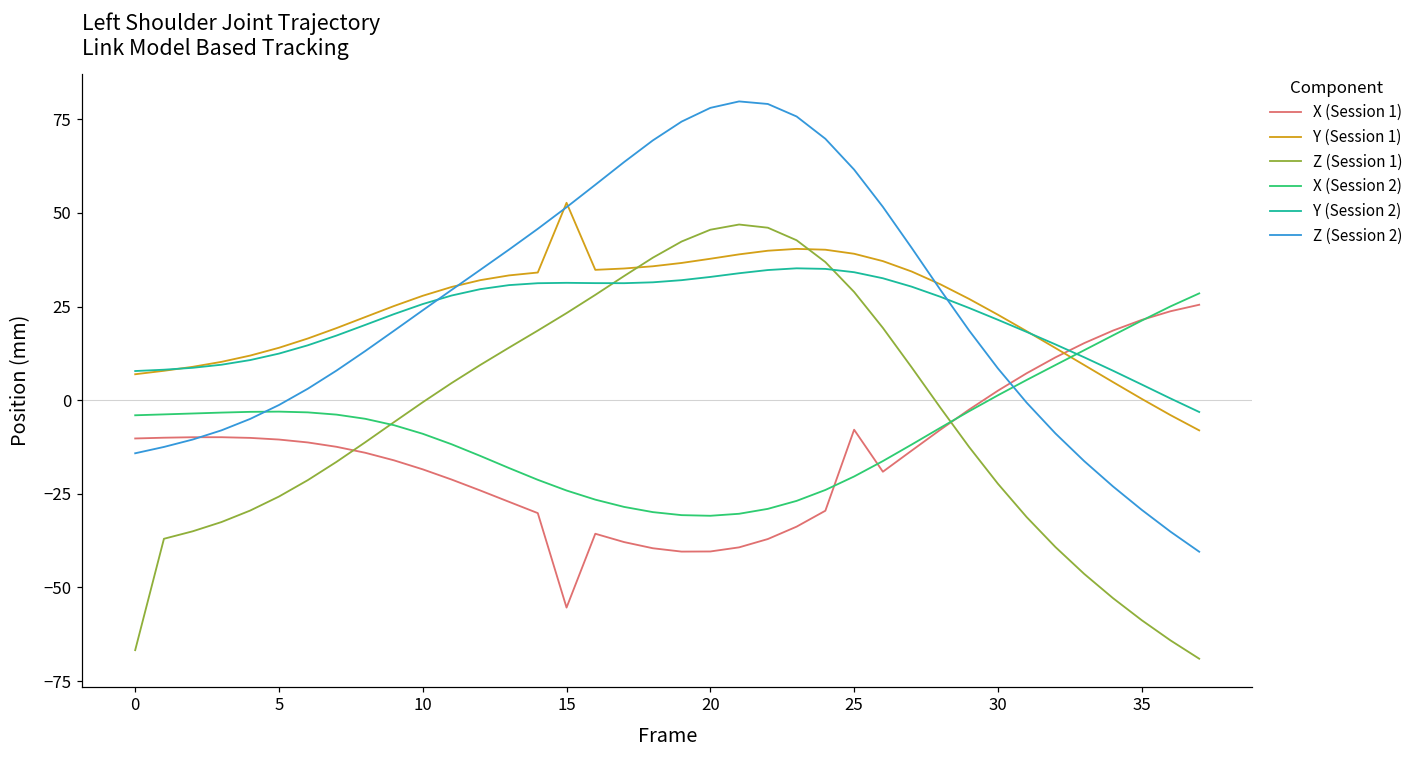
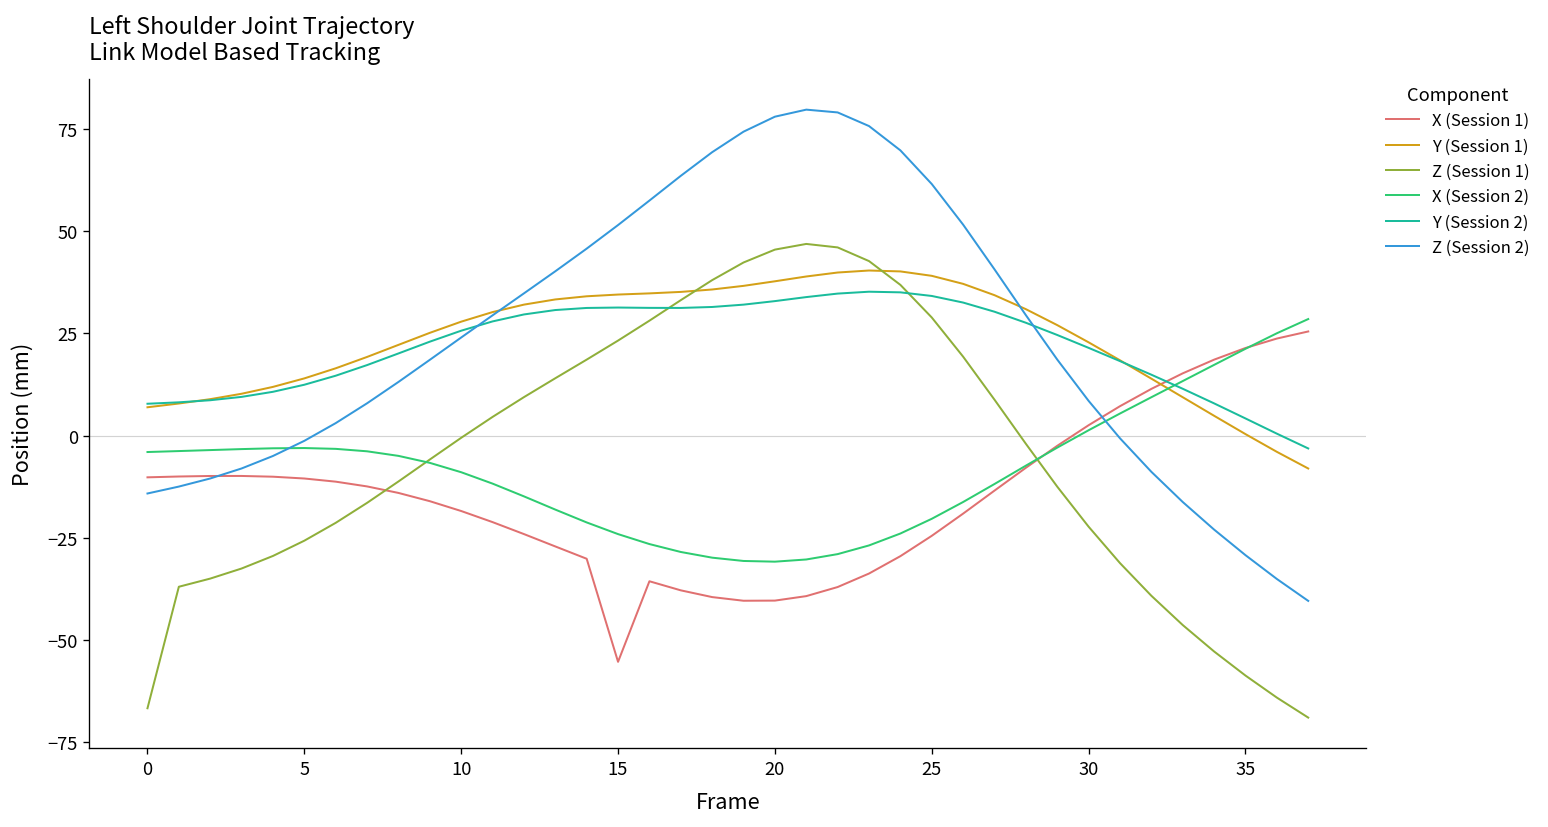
Y (Session 1), 15: 53 -> 35
X (Session 1), 25: -8 -> -25
